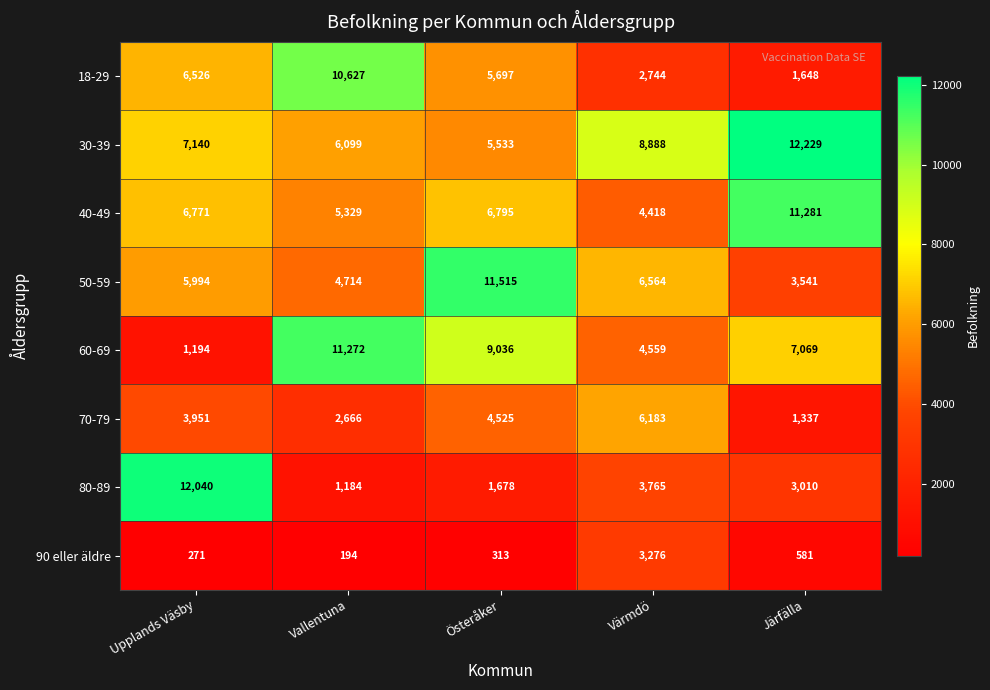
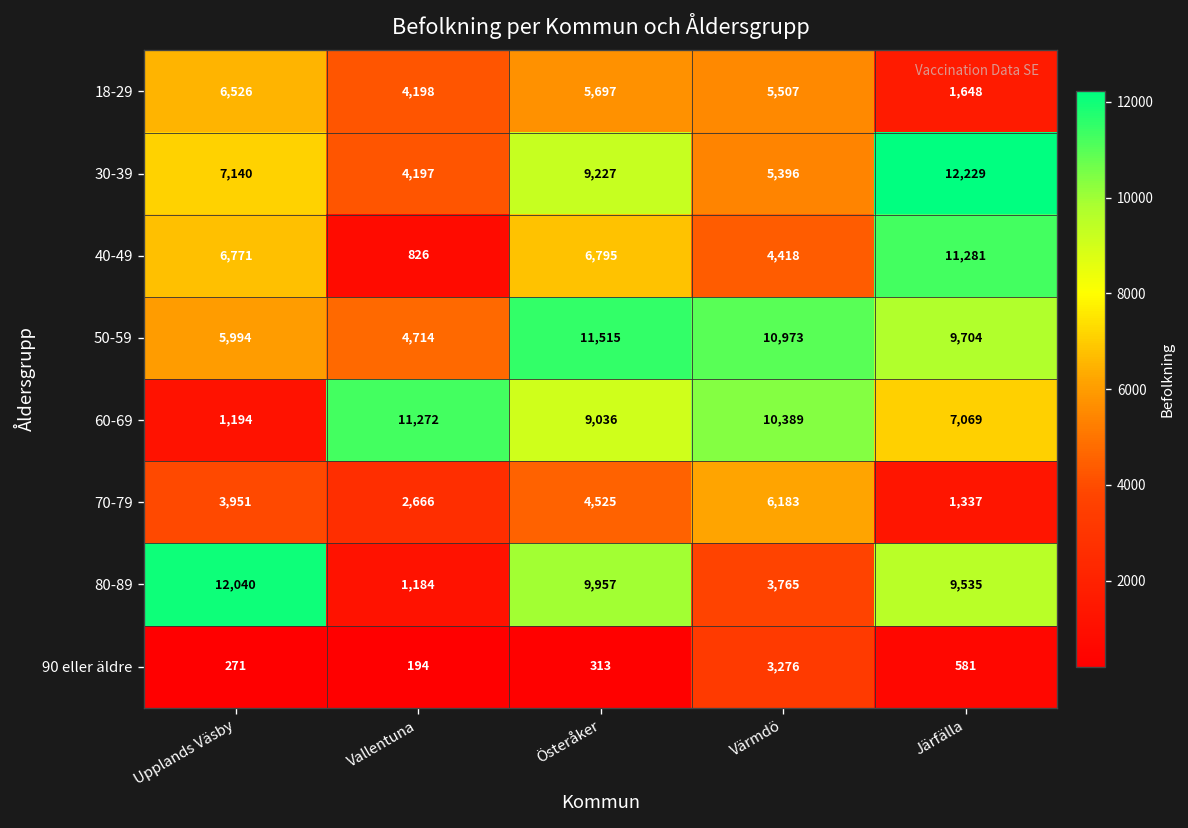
18-29, Vallentuna: 10,627 -> 4,198
18-29, Värmdö: 2,744 -> 5,507
30-39, Vallentuna: 6,099 -> 4,197
30-39, Österåker: 5,533 -> 9,227
30-39, Värmdö: 8,888 -> 5,396
40-49, Vallentuna: 5,329 -> 826
50-59, Värmdö: 6,564 -> 10,973
50-59, Järfälla: 3,541 -> 9,704
60-69, Värmdö: 4,559 -> 10,389
80-89, Österåker: 1,678 -> 9,957
80-89, Järfälla: 3,010 -> 9,535
